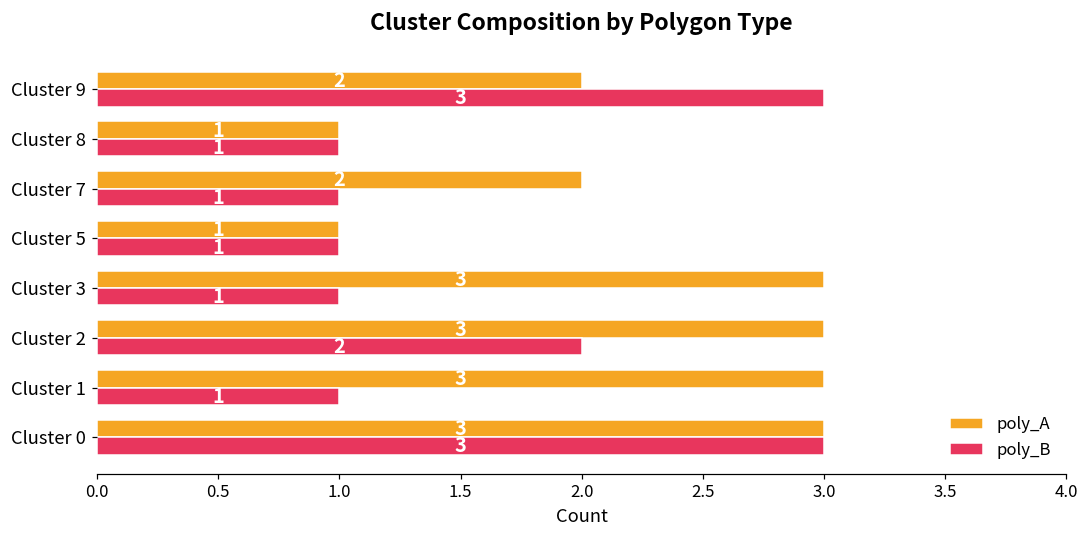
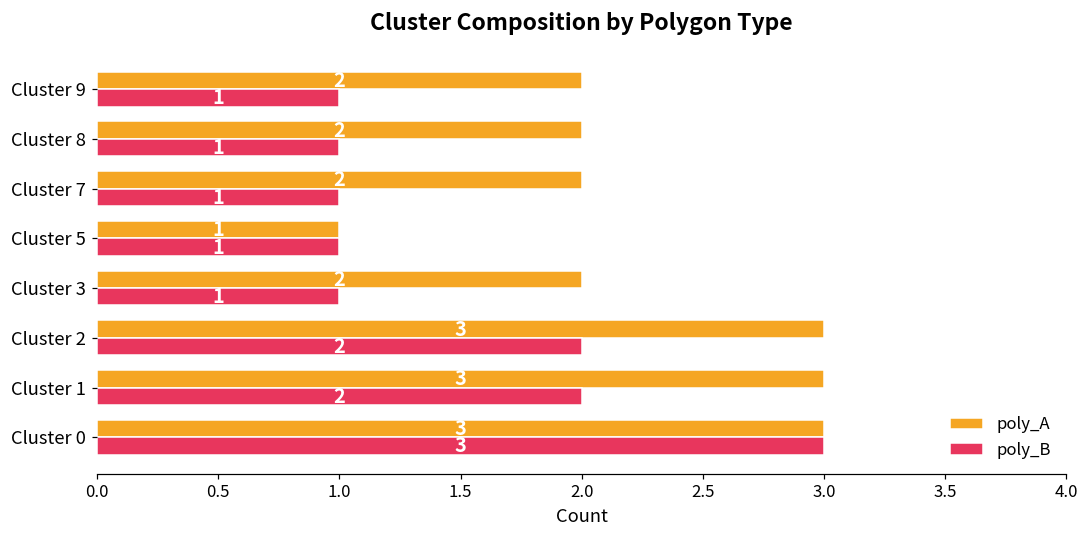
poly_B, Cluster 9: 3 -> 1
poly_A, Cluster 8: 1 -> 2
poly_A, Cluster 3: 3 -> 2
poly_B, Cluster 1: 1 -> 2
